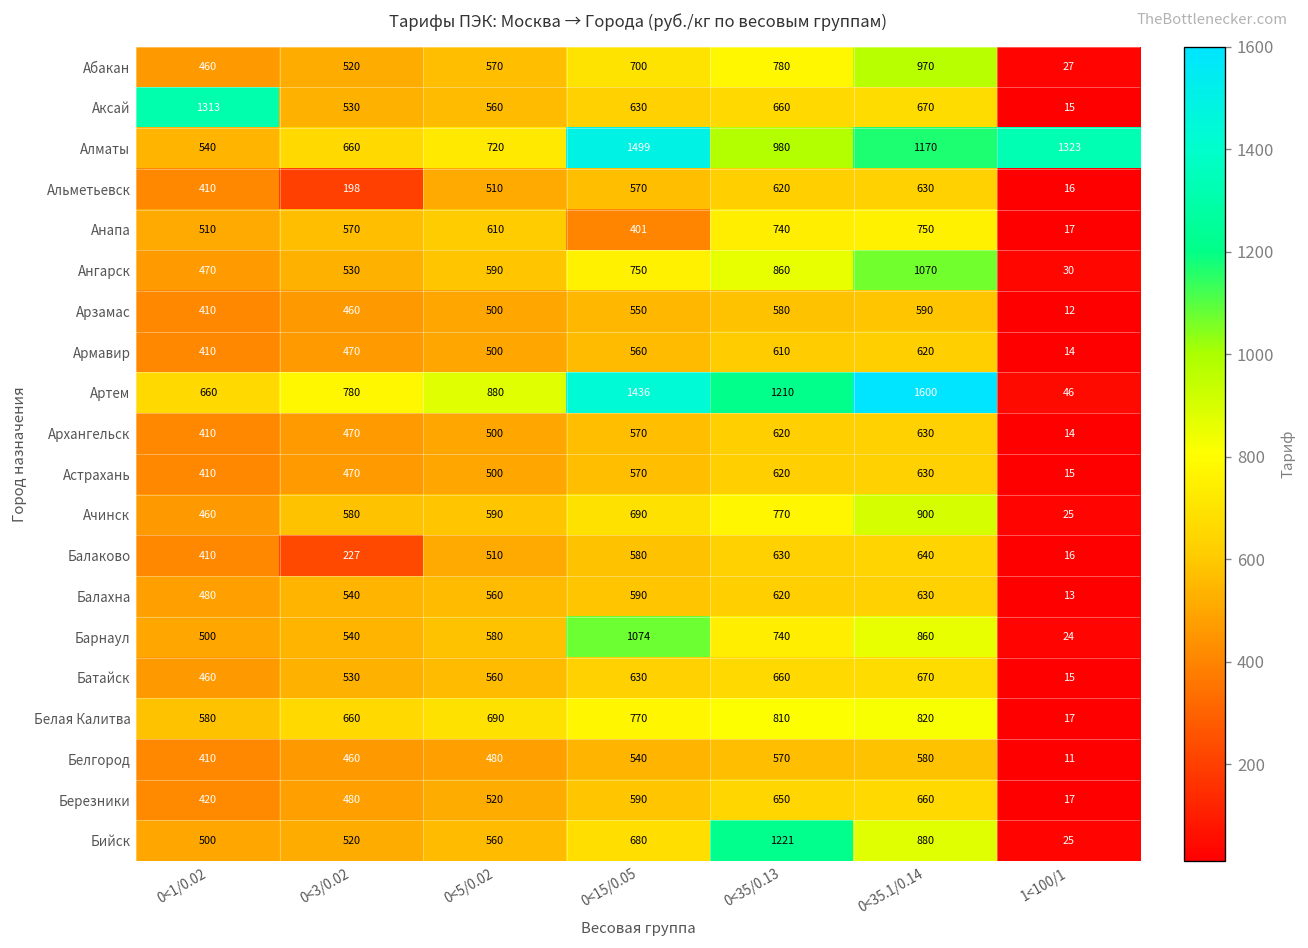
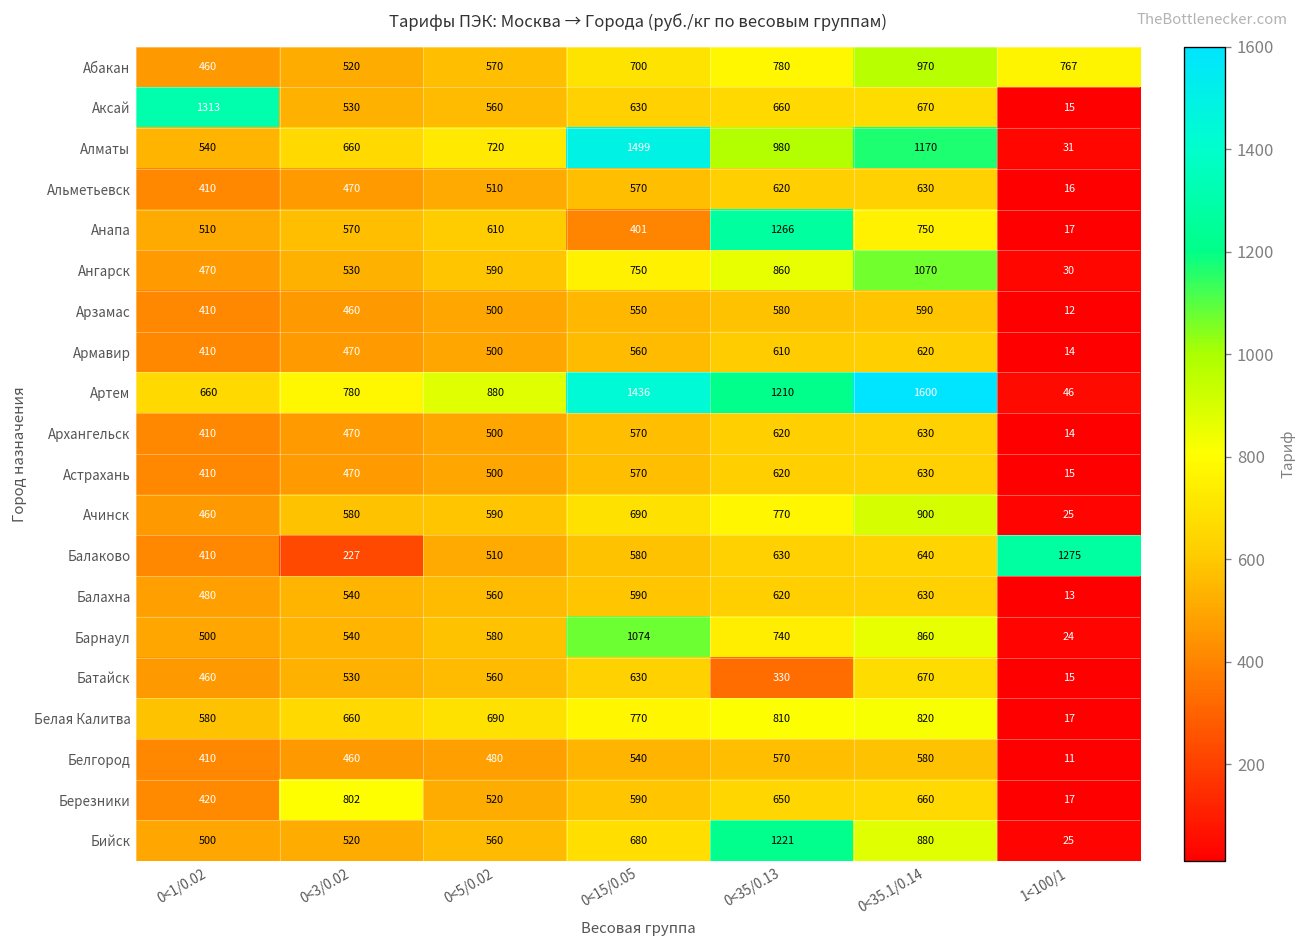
Абакан, 1<100/1: 27 -> 767
Алматы, 1<100/1: 1323 -> 31
Альметьевск, 0<3/0.02: 198 -> 470
Анапа, 0<35/0.13: 740 -> 1266
Балаково, 1<100/1: 16 -> 1275
Батайск, 0<35/0.13: 660 -> 330
Березники, 0<3/0.02: 480 -> 802
